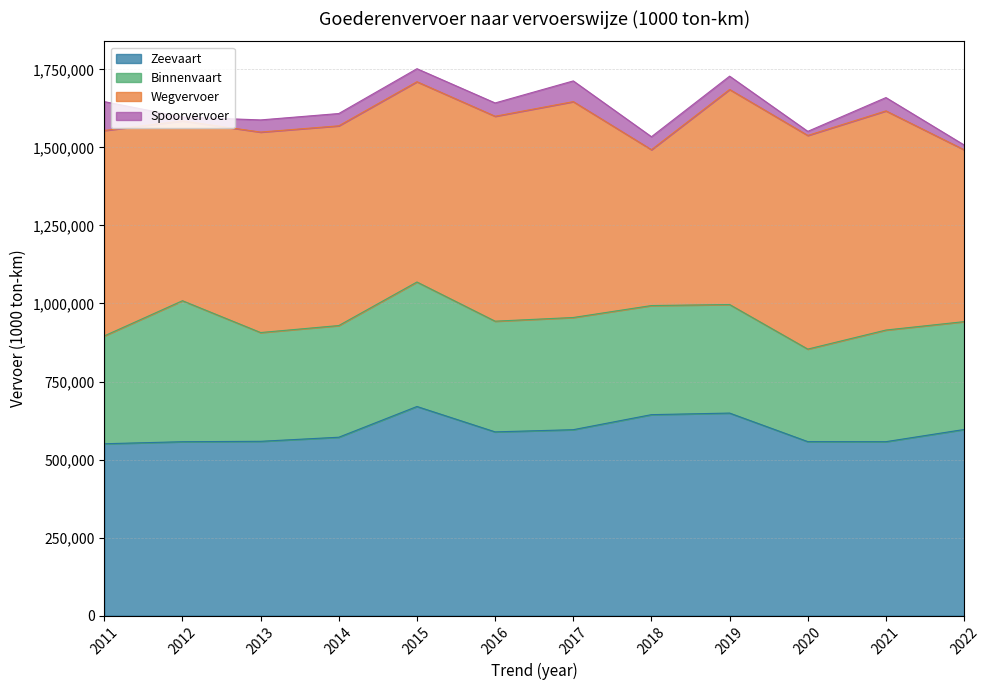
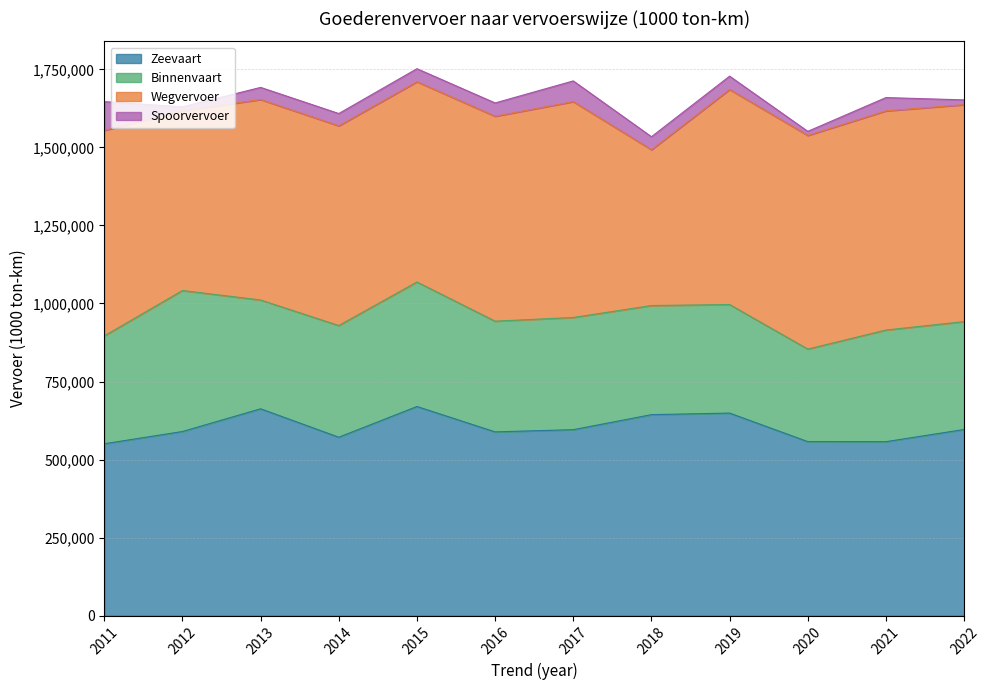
Zeevaart, 2012: 560,000 -> 590,000
Zeevaart, 2013: 560,000 -> 660,000
Wegvervoer, 2022: 550,000 -> 690,000
